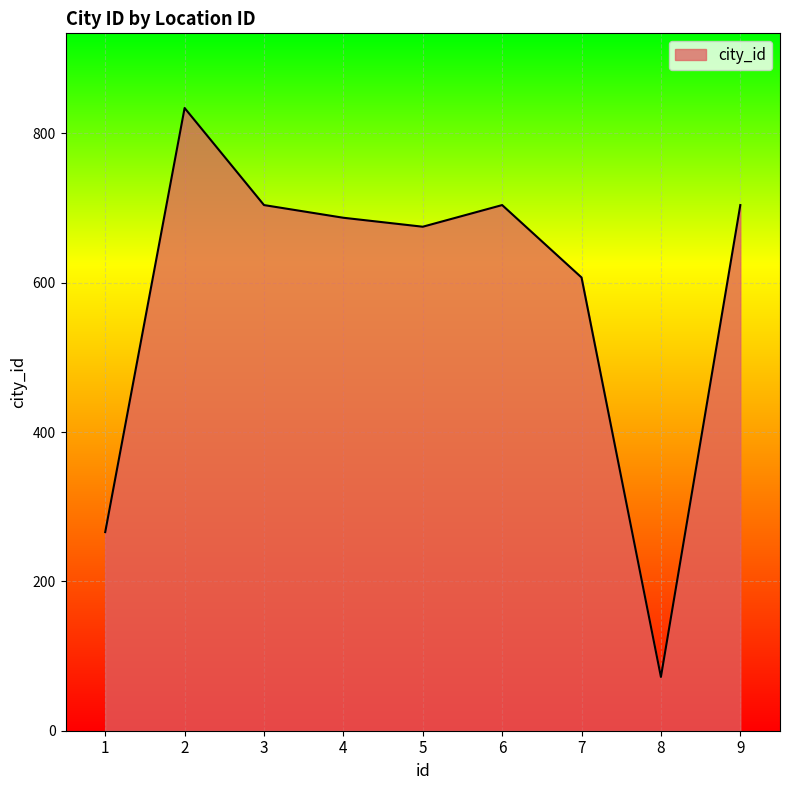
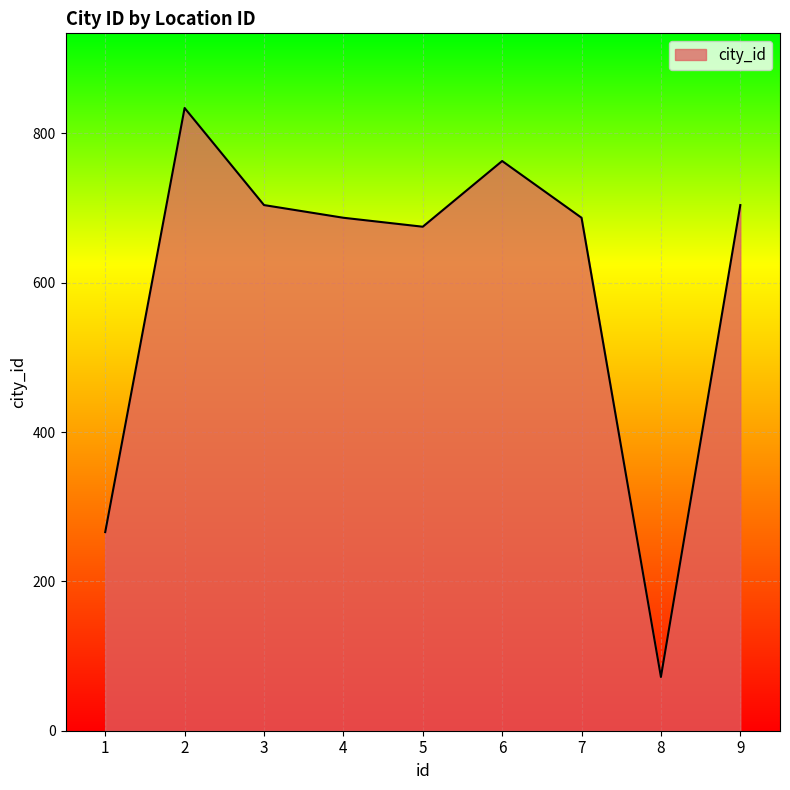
6: 700 -> 760
7: 610 -> 690
